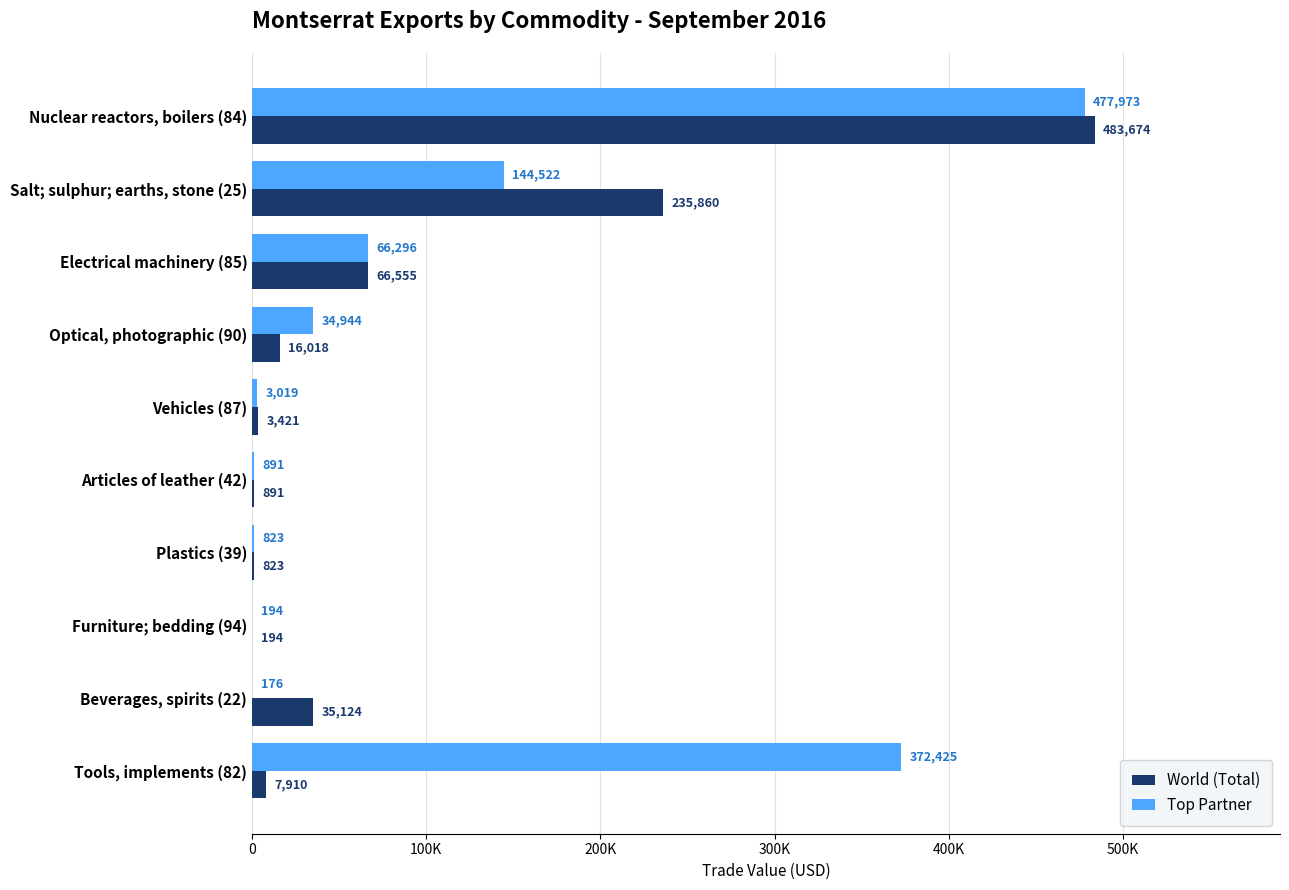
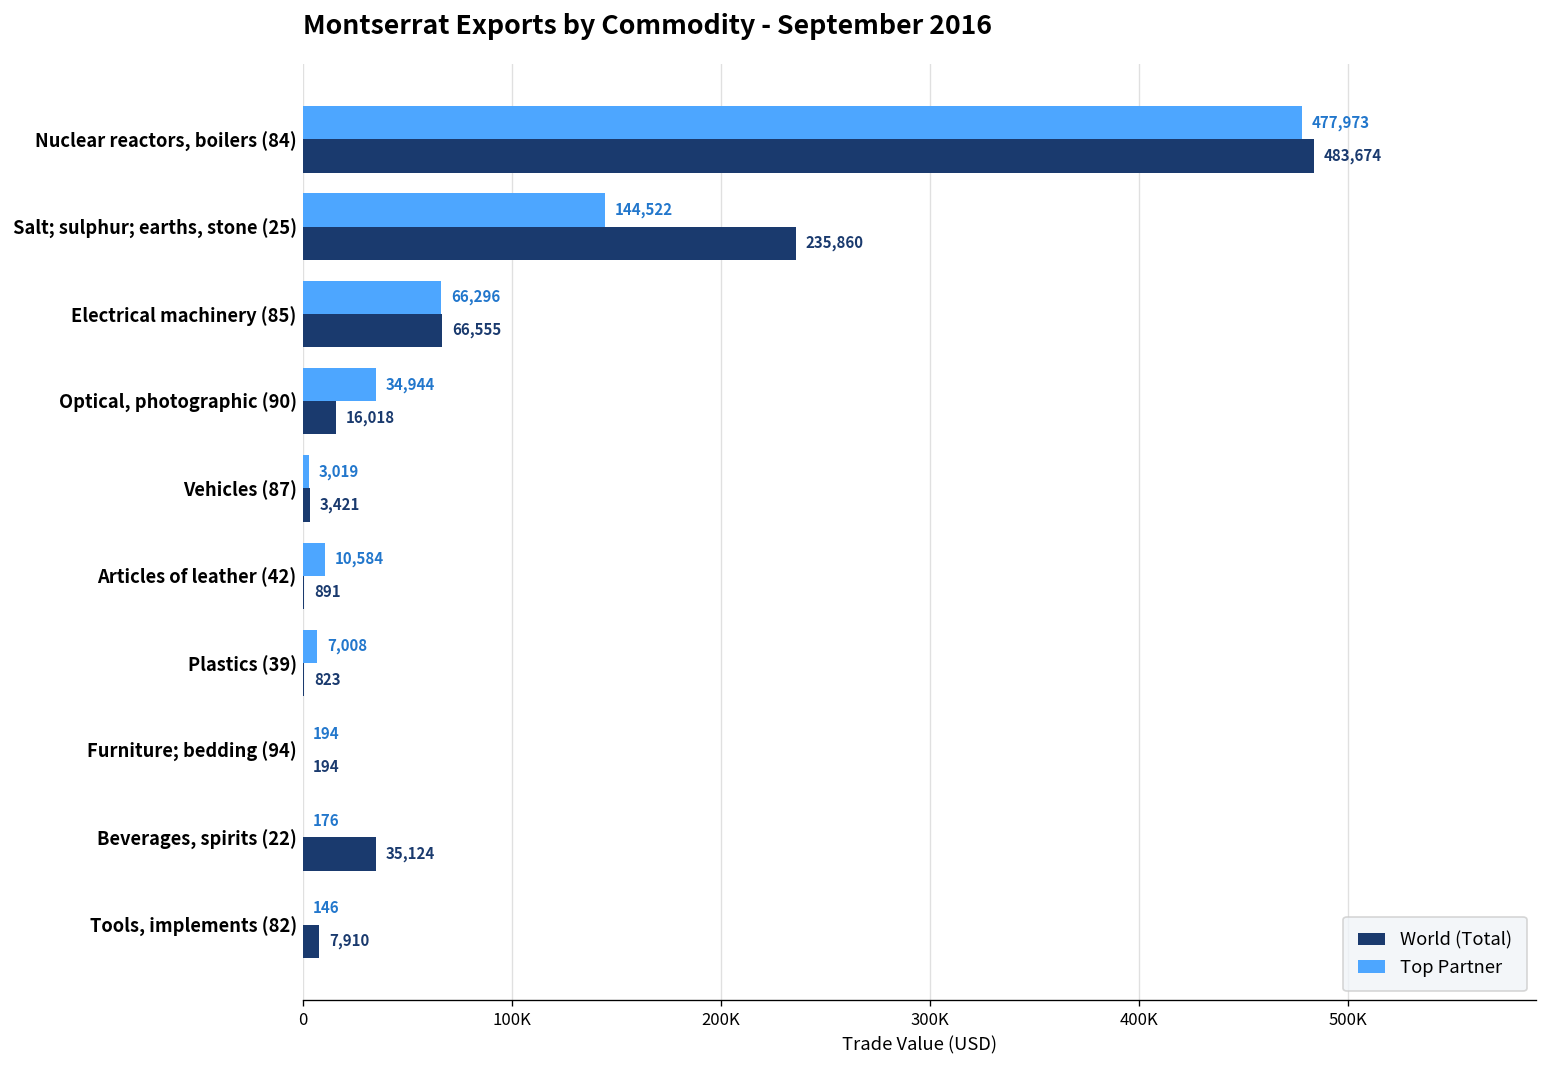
Top Partner, Articles of leather (42): 891 -> 10,584
Top Partner, Plastics (39): 823 -> 7,008
Top Partner, Tools, implements (82): 372,425 -> 146
